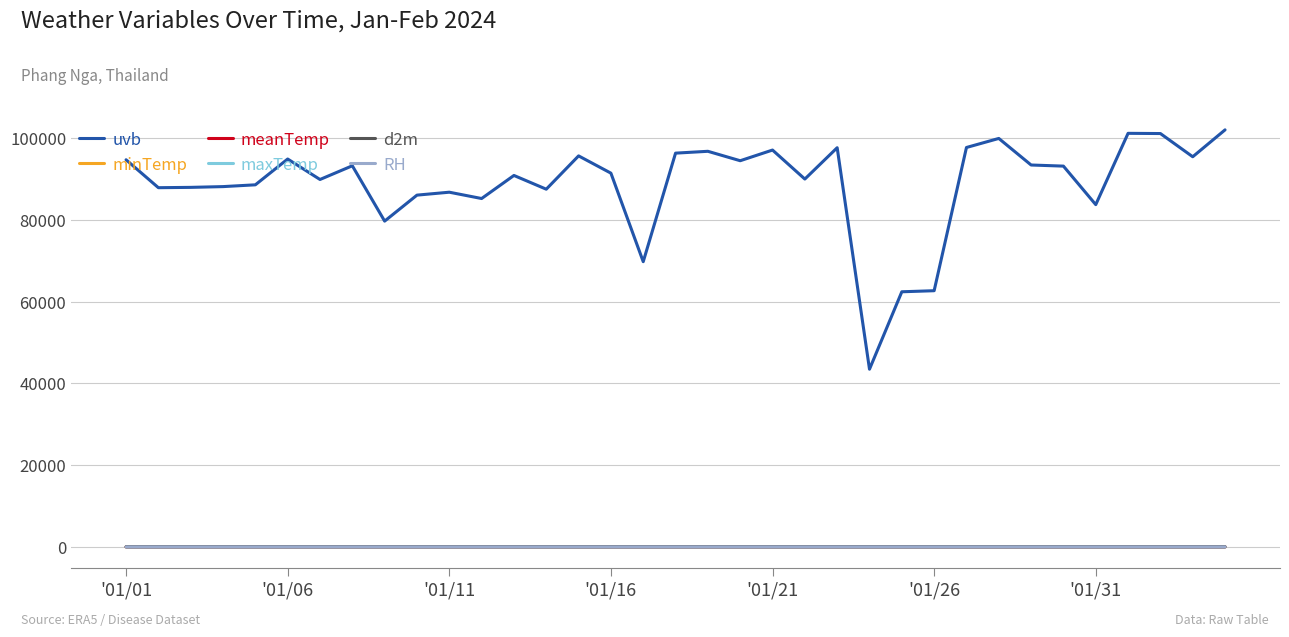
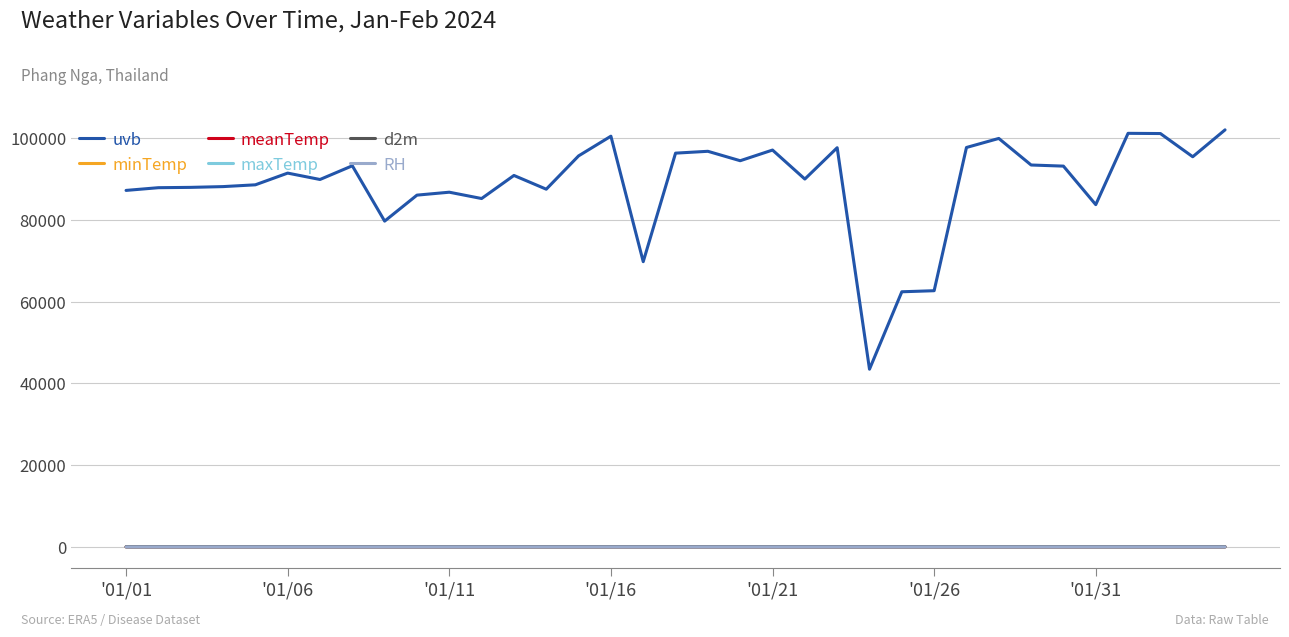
uvb, '01/01: 95000 -> 87000
uvb, '01/06: 95000 -> 91000
uvb, '01/16: 91000 -> 100000
